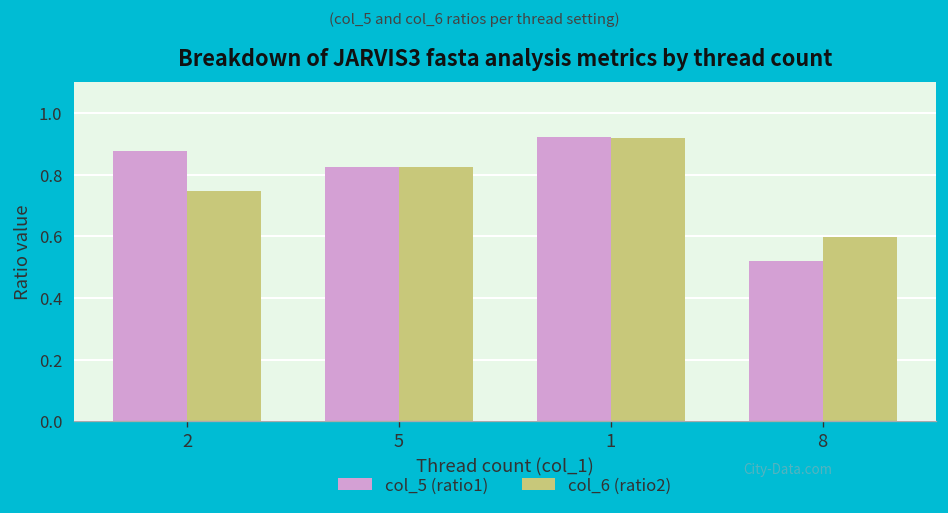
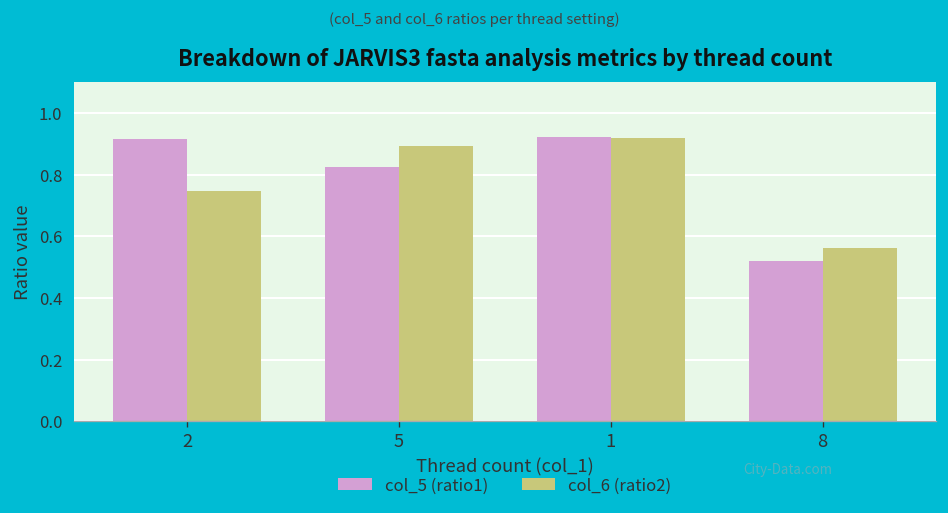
col_5 (ratio1), 2: 0.88 -> 0.92
col_6 (ratio2), 5: 0.83 -> 0.90
col_6 (ratio2), 8: 0.60 -> 0.56
